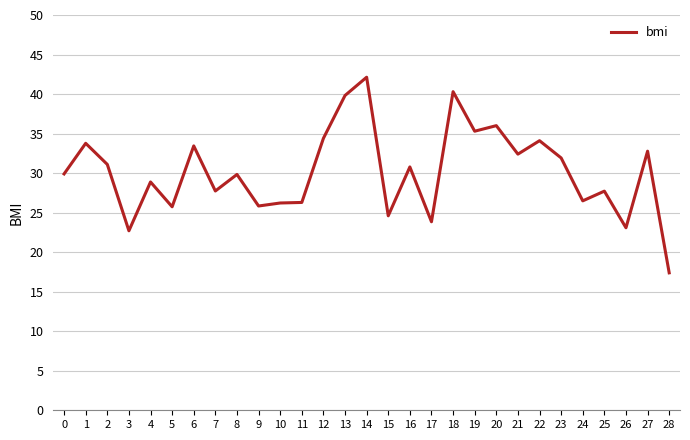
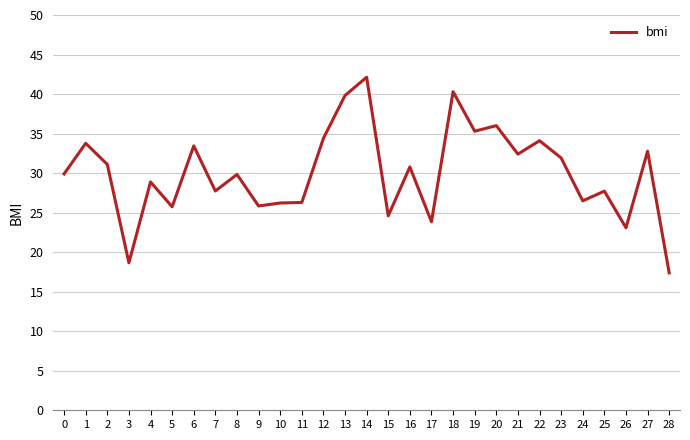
3: 23 -> 19
